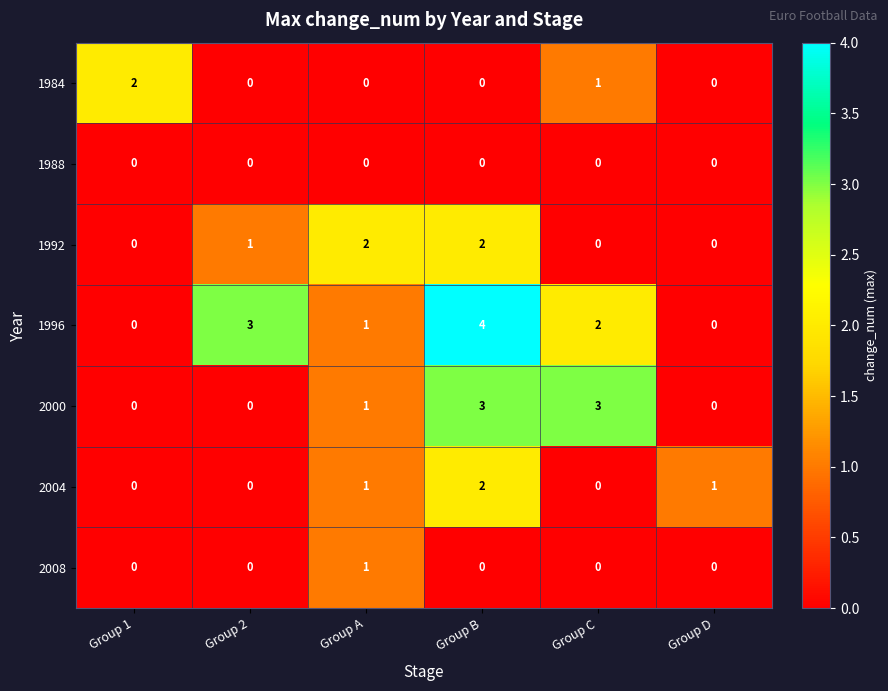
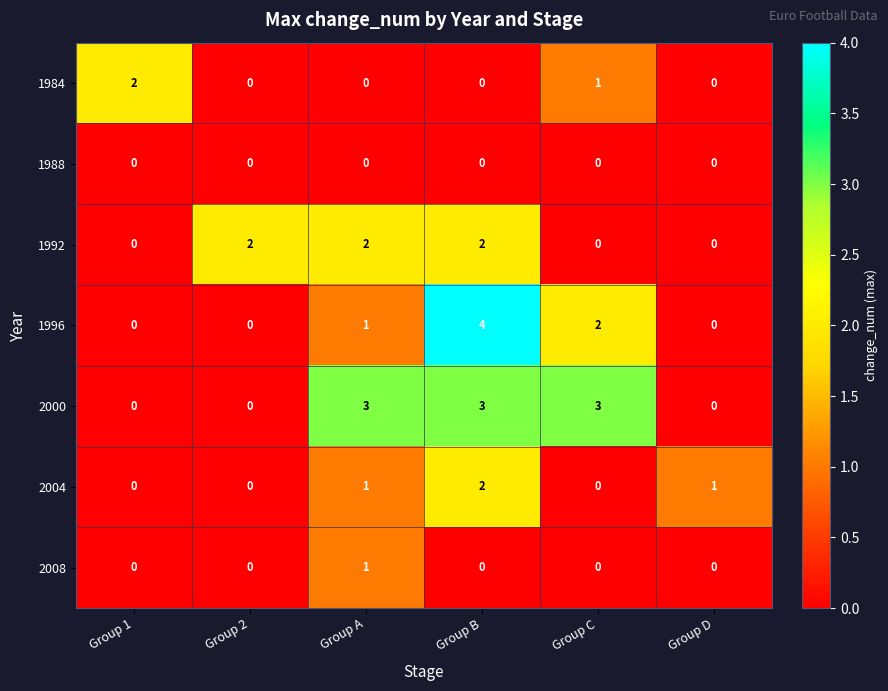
1992, Group 2: 1 -> 2
1996, Group 2: 3 -> 0
2000, Group A: 1 -> 3
